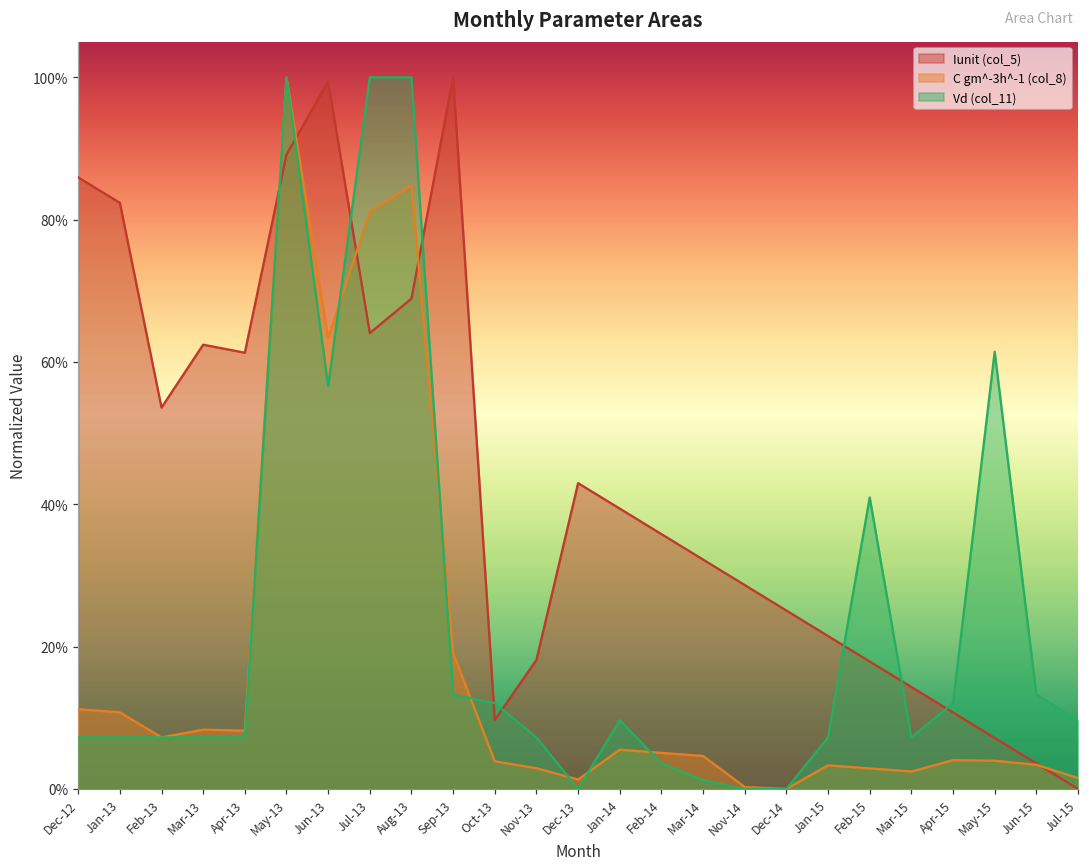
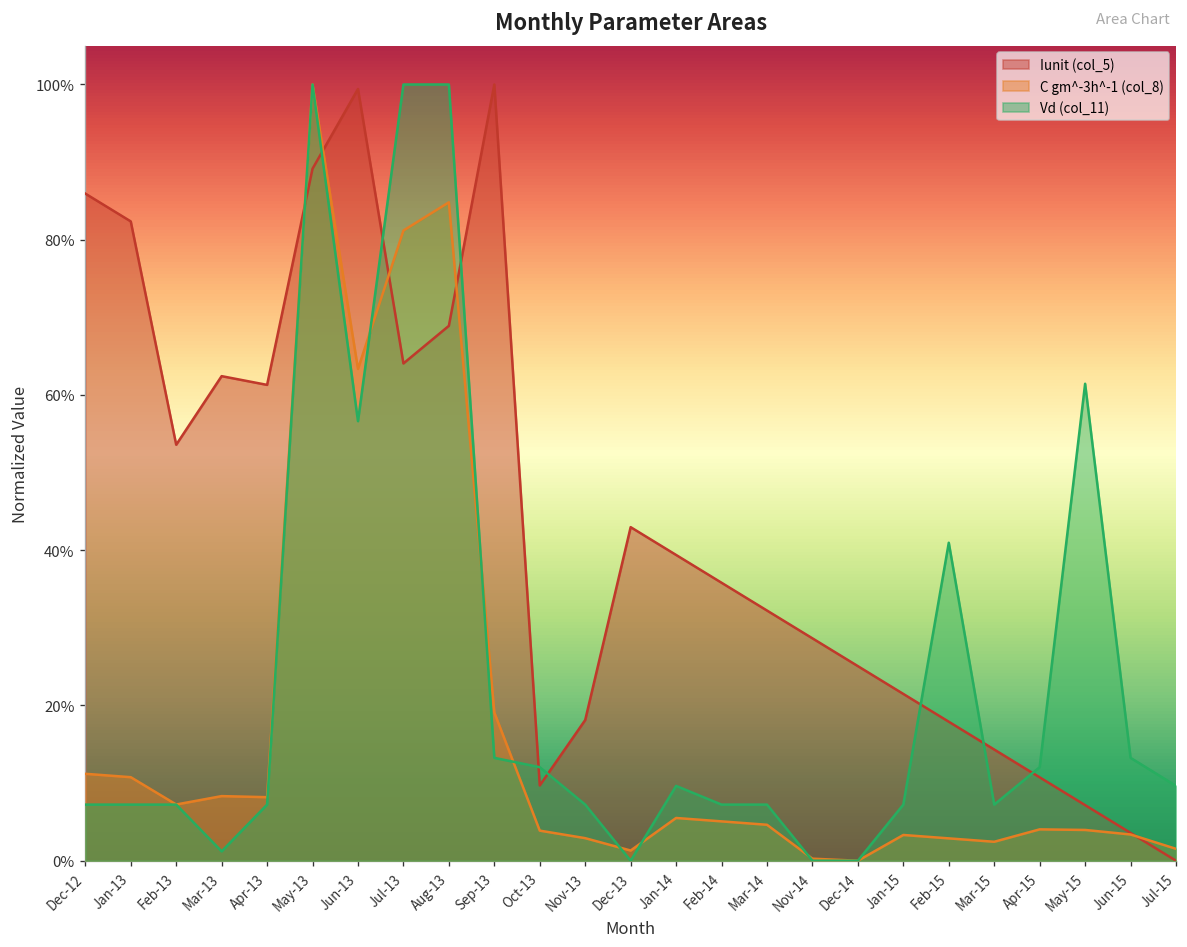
Vd (col_11), Mar-13: 7% -> 1%
Vd (col_11), Feb-14: 4% -> 7%
Vd (col_11), Mar-14: 1% -> 7%
